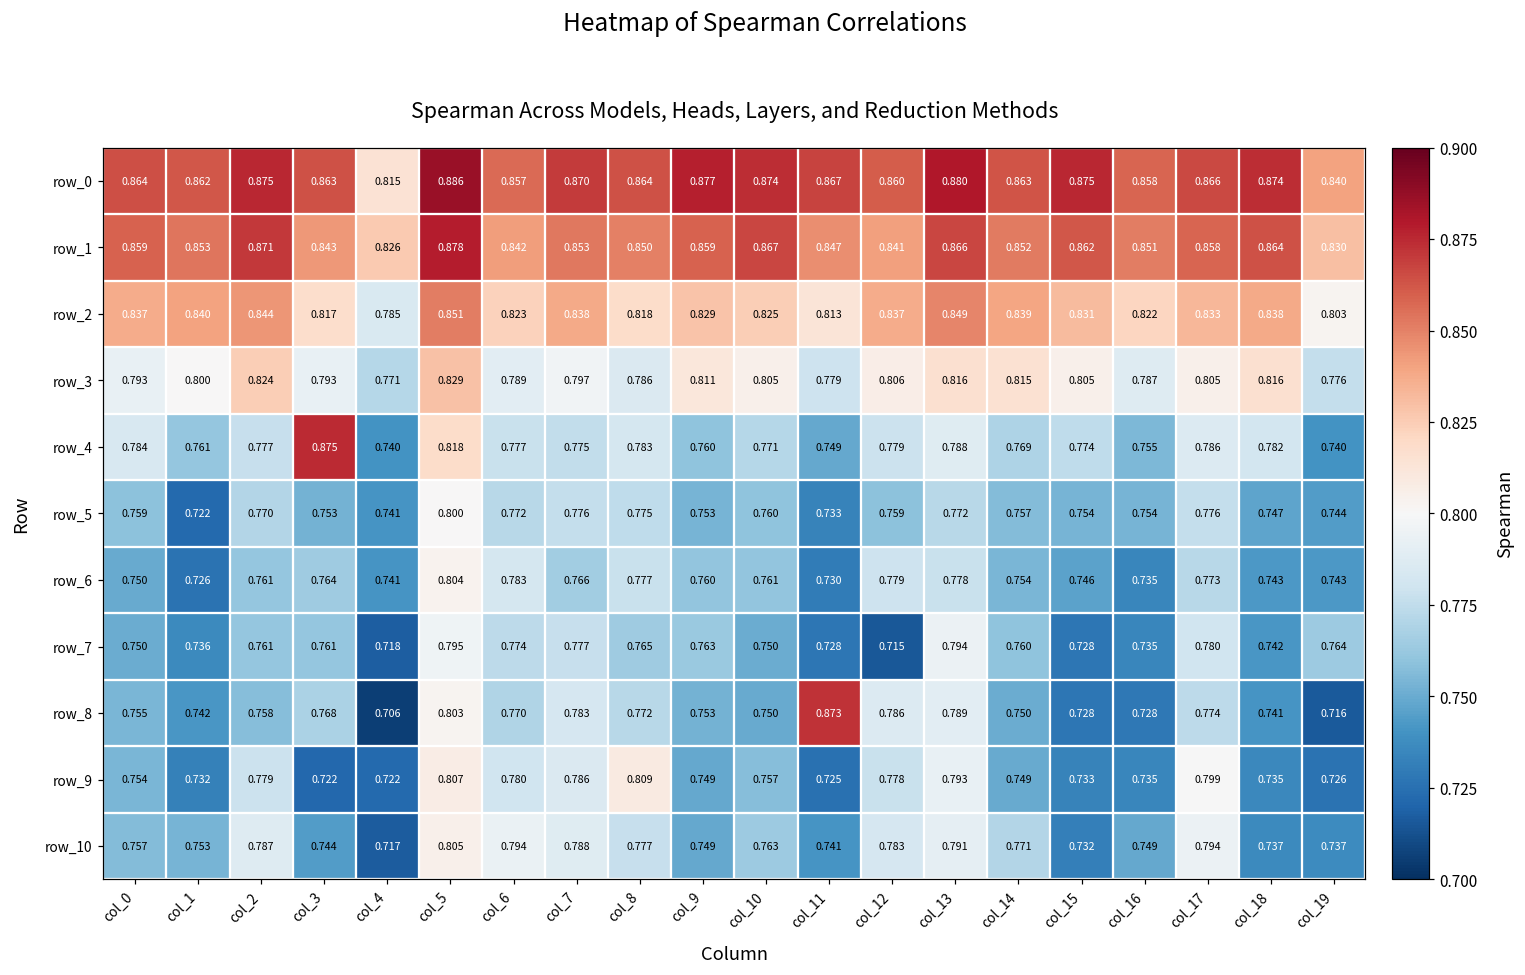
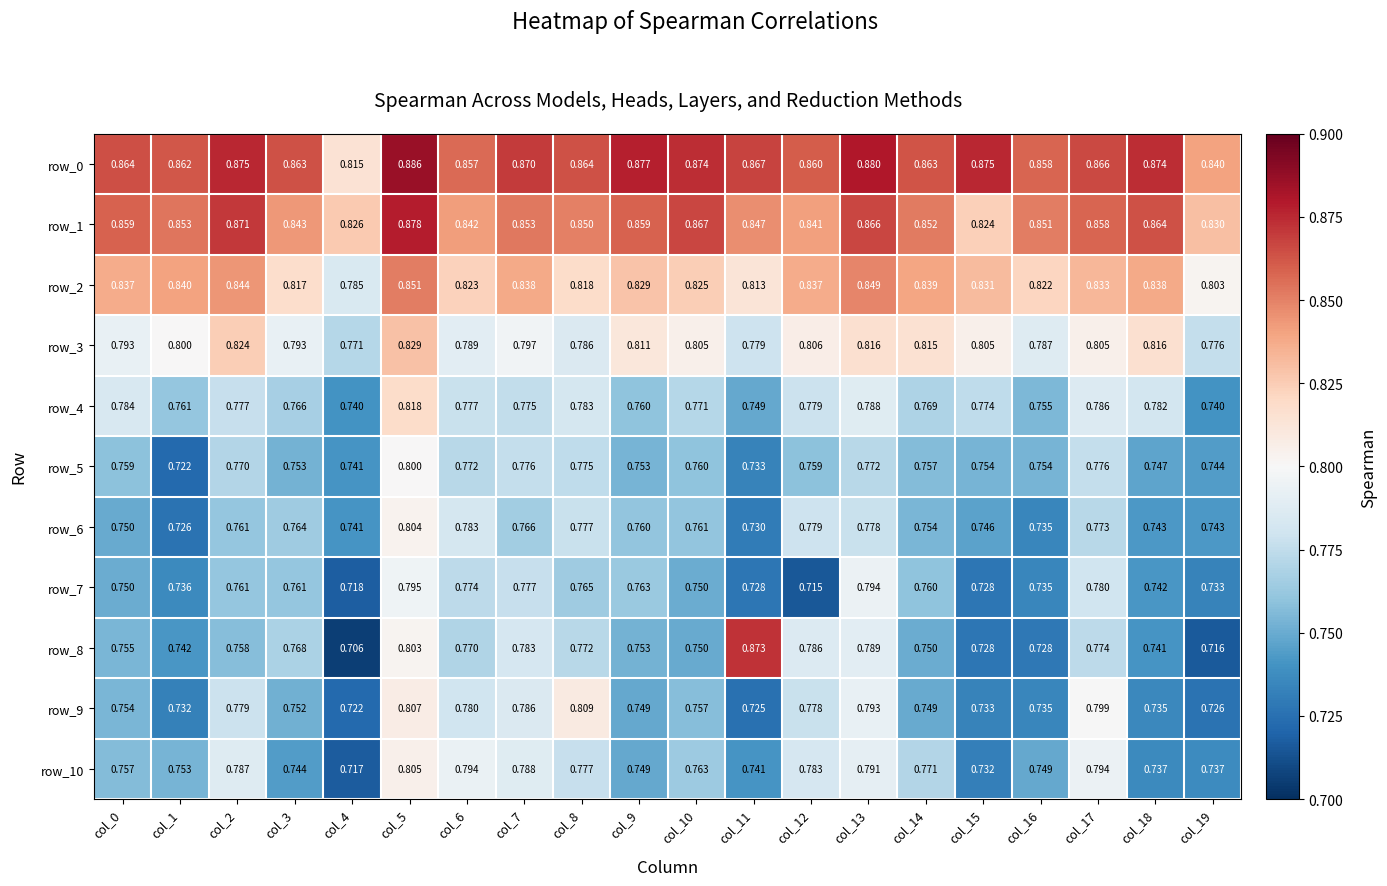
row_1, col_15: 0.862 -> 0.824
row_4, col_3: 0.875 -> 0.766
row_7, col_19: 0.764 -> 0.733
row_9, col_3: 0.722 -> 0.752
